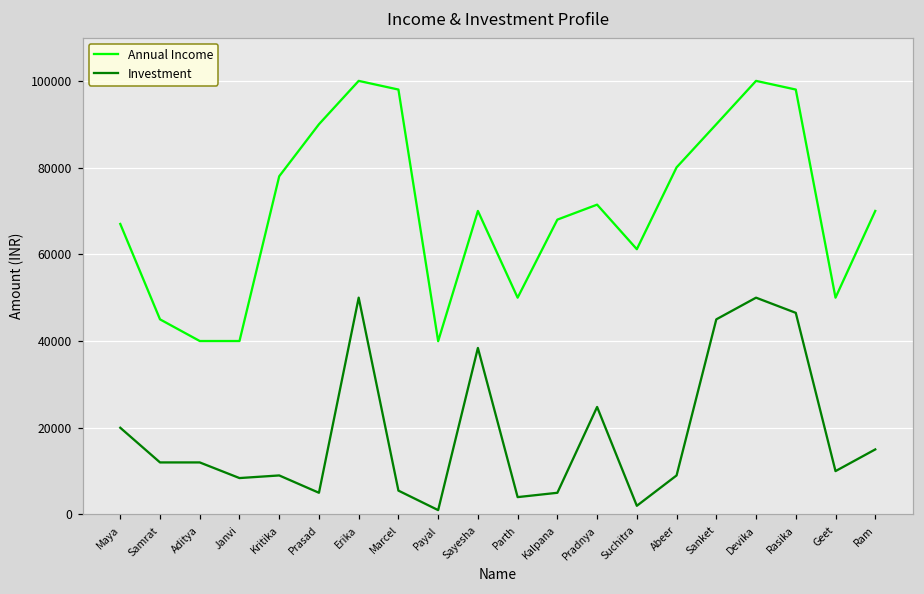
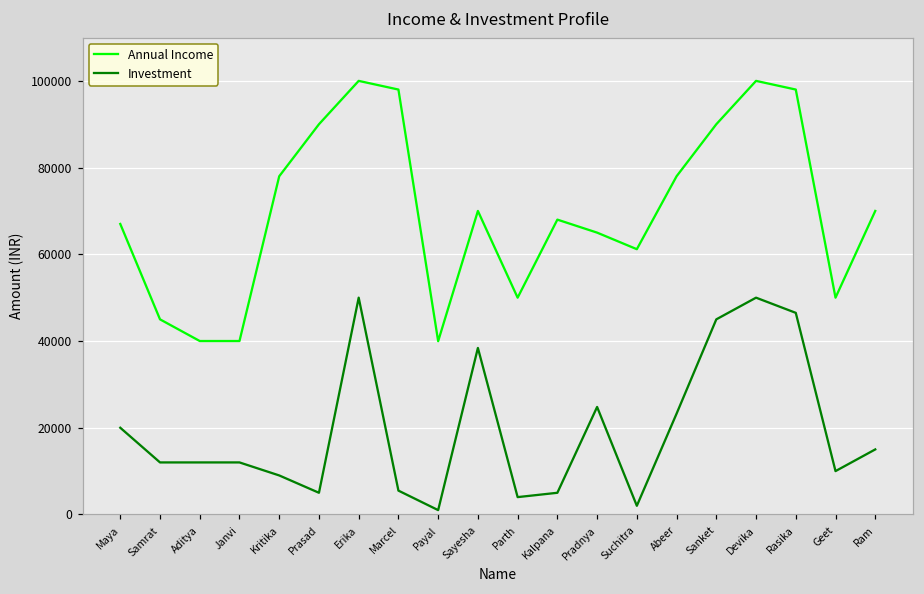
Investment, Janvi: 8000 -> 12000
Annual Income, Pradnya: 71000 -> 65000
Annual Income, Abeer: 80000 -> 78000
Investment, Abeer: 9000 -> 23000
